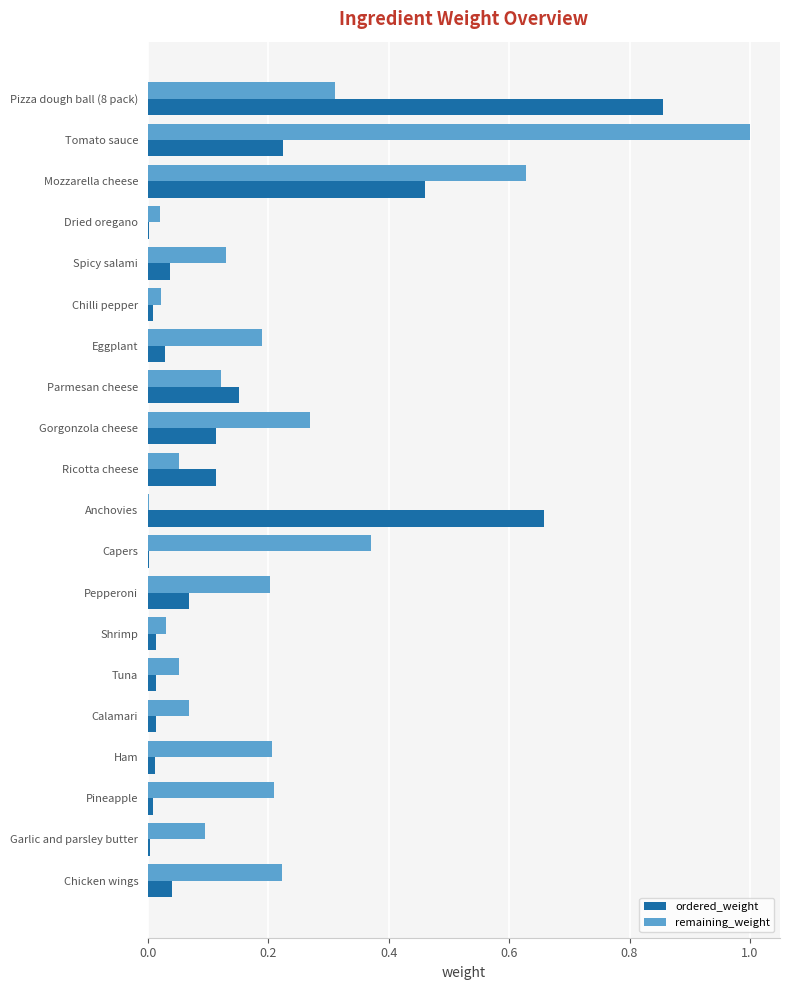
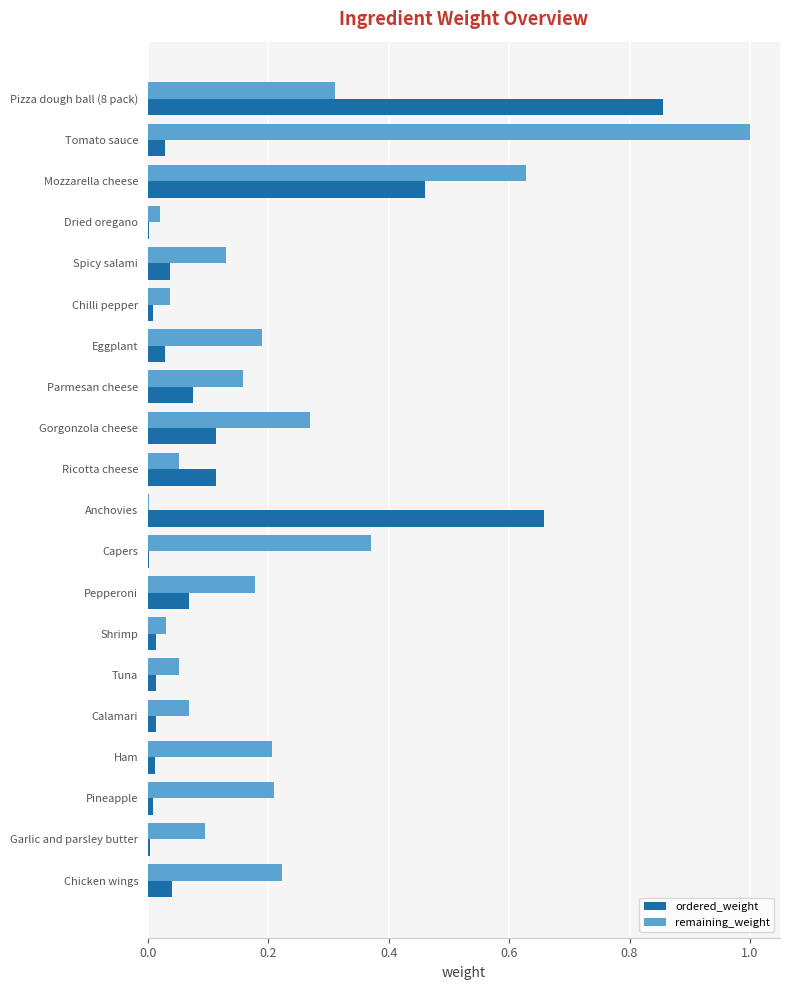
ordered_weight, Tomato sauce: 0.22 -> 0.03
remaining_weight, Chilli pepper: 0.02 -> 0.04
remaining_weight, Parmesan cheese: 0.12 -> 0.16
ordered_weight, Parmesan cheese: 0.15 -> 0.08
remaining_weight, Pepperoni: 0.20 -> 0.18
